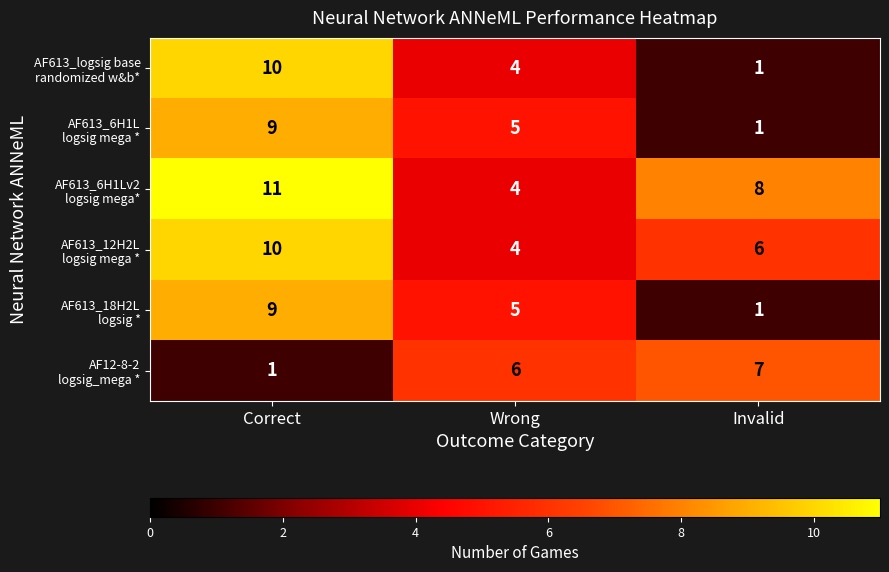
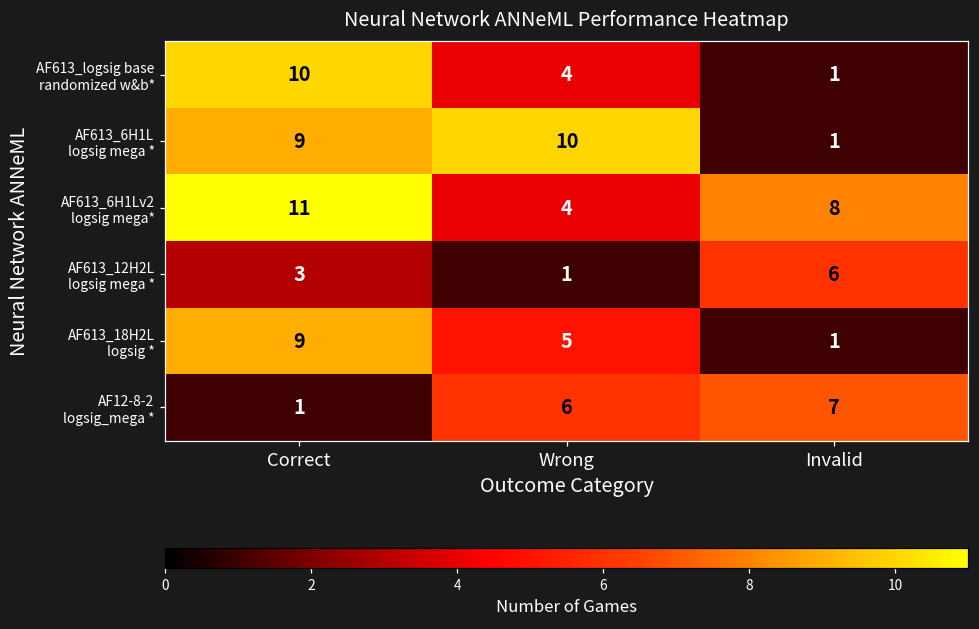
AF613_6H1L logsig mega *, Wrong: 5 -> 10
AF613_12H2L logsig mega *, Correct: 10 -> 3
AF613_12H2L logsig mega *, Wrong: 4 -> 1
